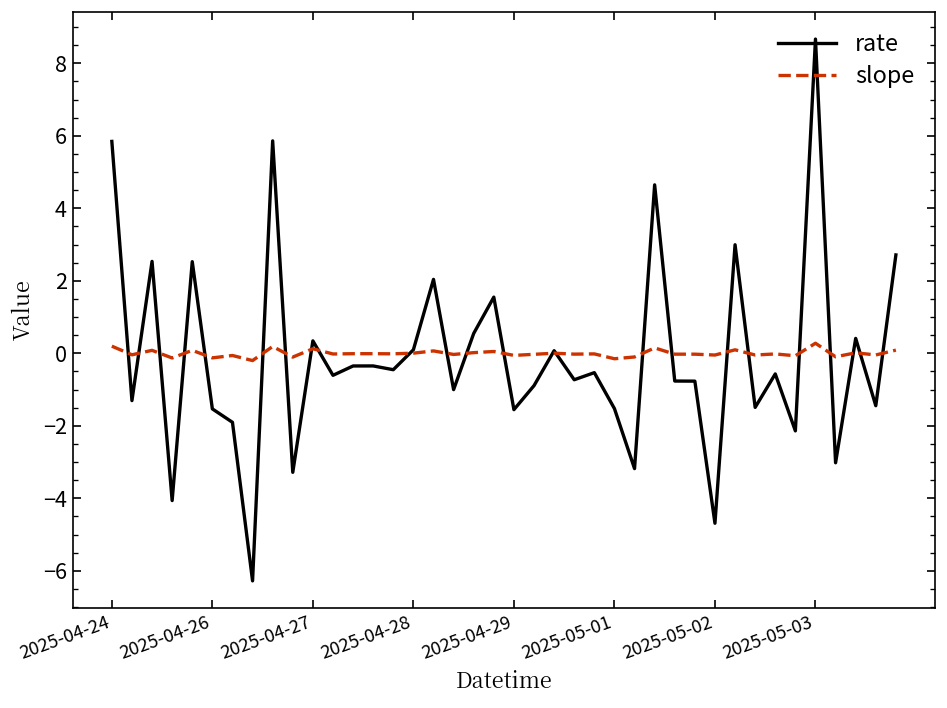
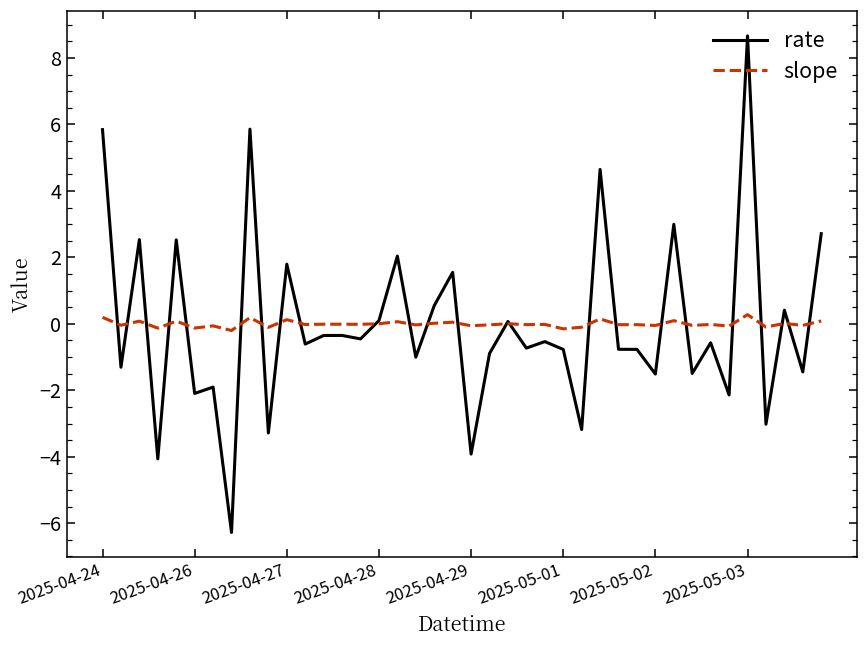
rate, 2025-04-26: -1.5 -> -2.1
rate, 2025-04-27: 0.3 -> 1.8
rate, 2025-04-29: -1.6 -> -3.9
rate, 2025-05-01: -1.5 -> -0.8
rate, 2025-05-02: -4.7 -> -1.5
